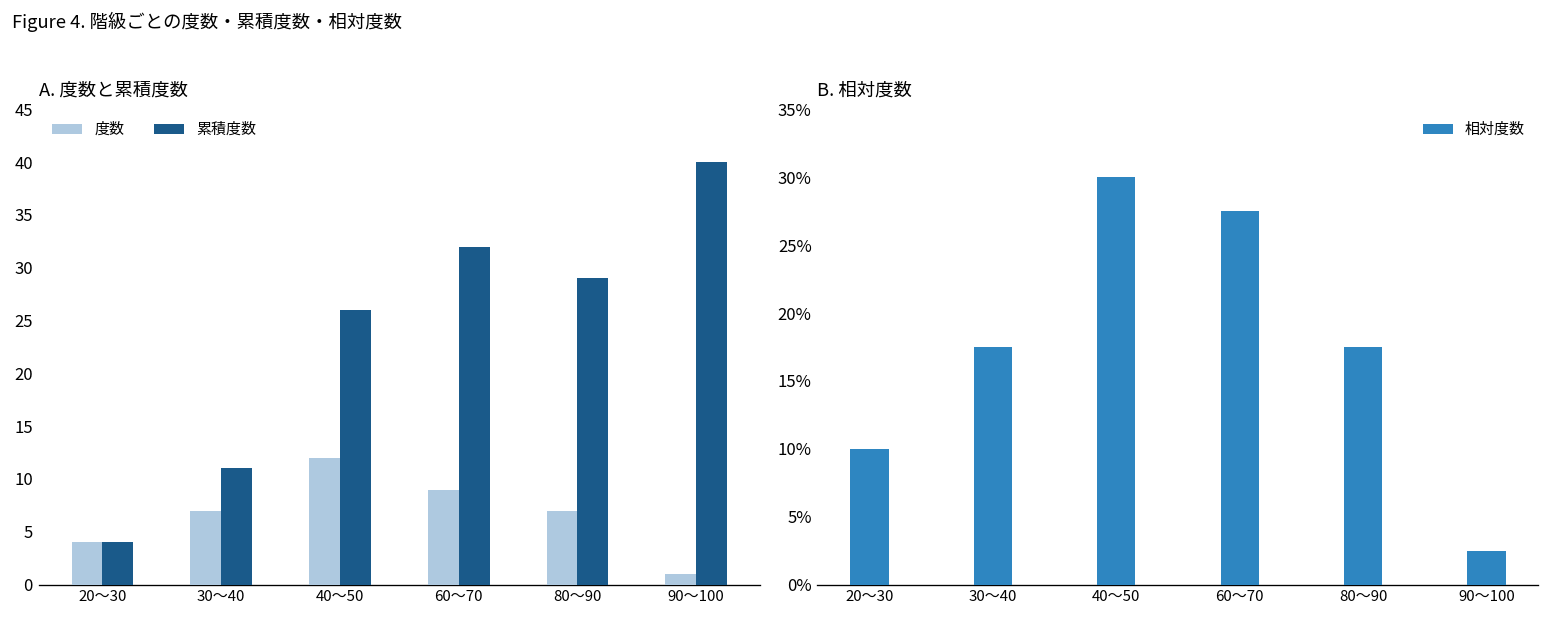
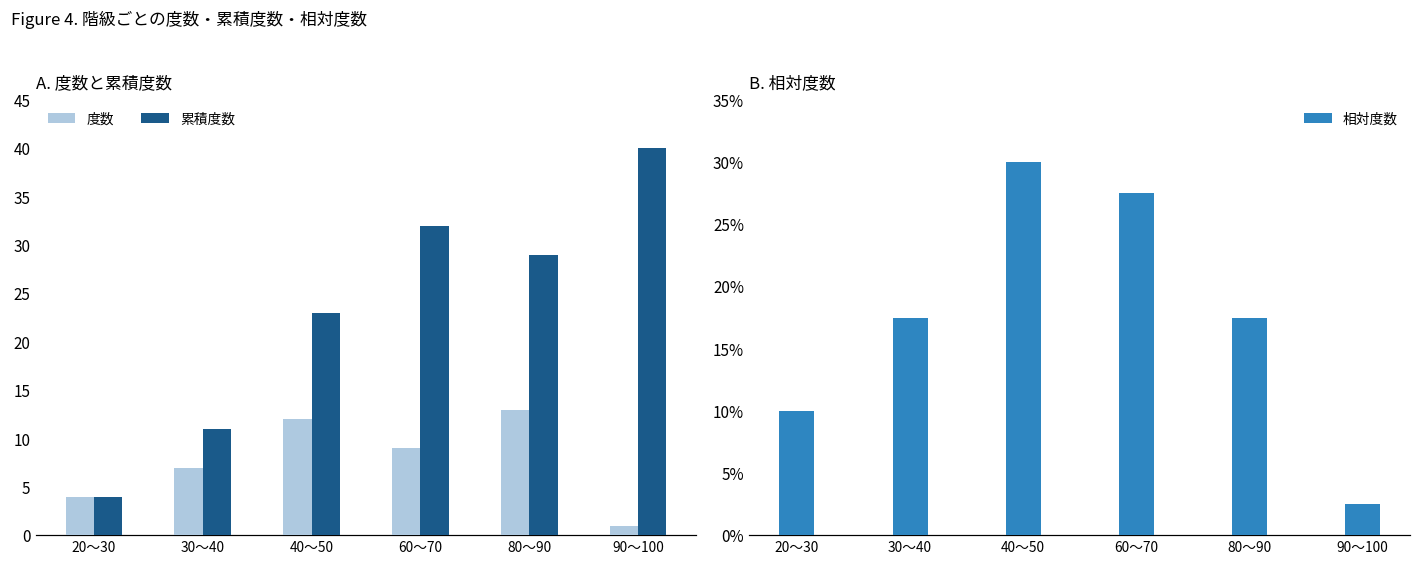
A. 度数と累積度数, 累積度数, 40～50: 26 -> 23
A. 度数と累積度数, 度数, 80～90: 7 -> 13
